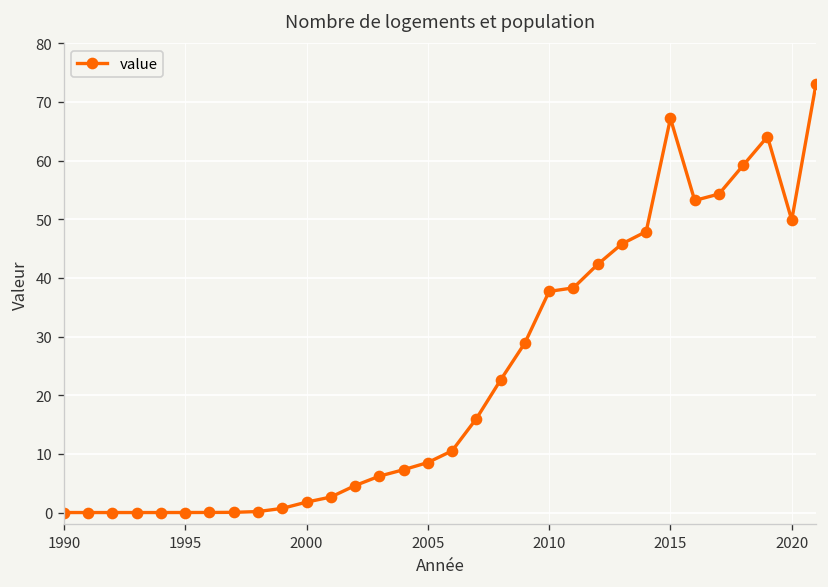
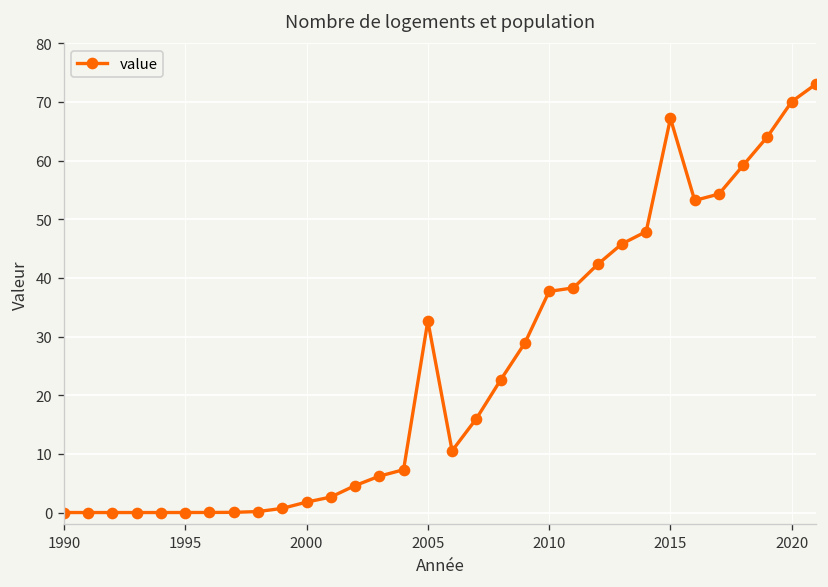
2005: 9 -> 33
2020: 50 -> 70
